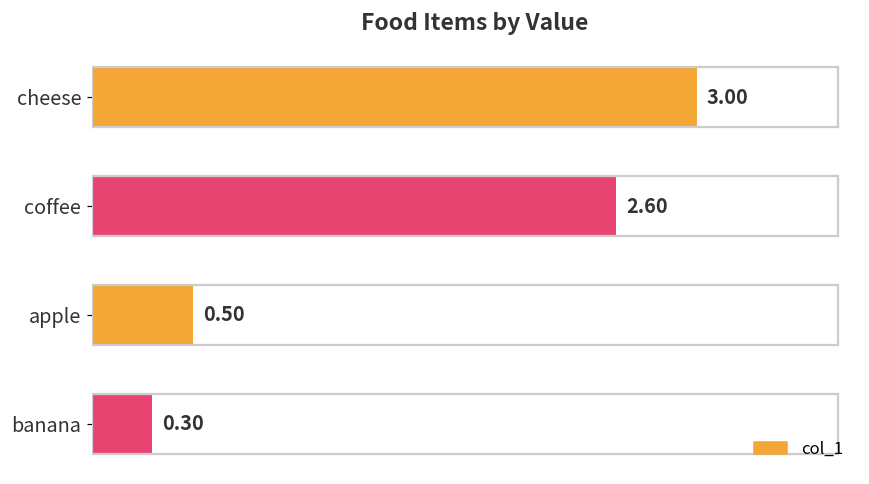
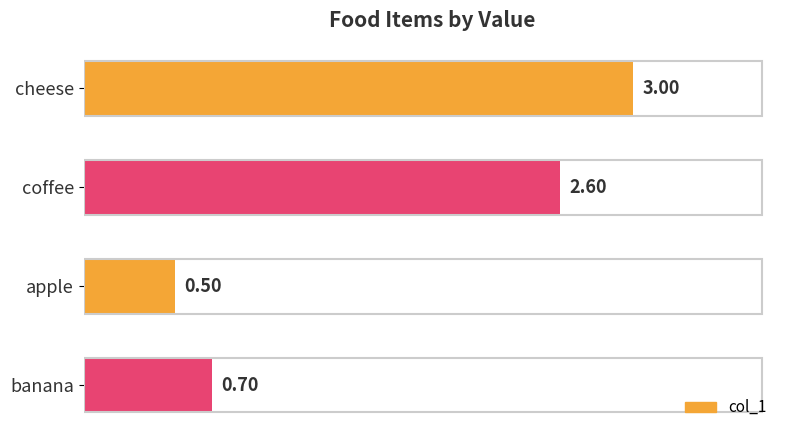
banana: 0.30 -> 0.70
